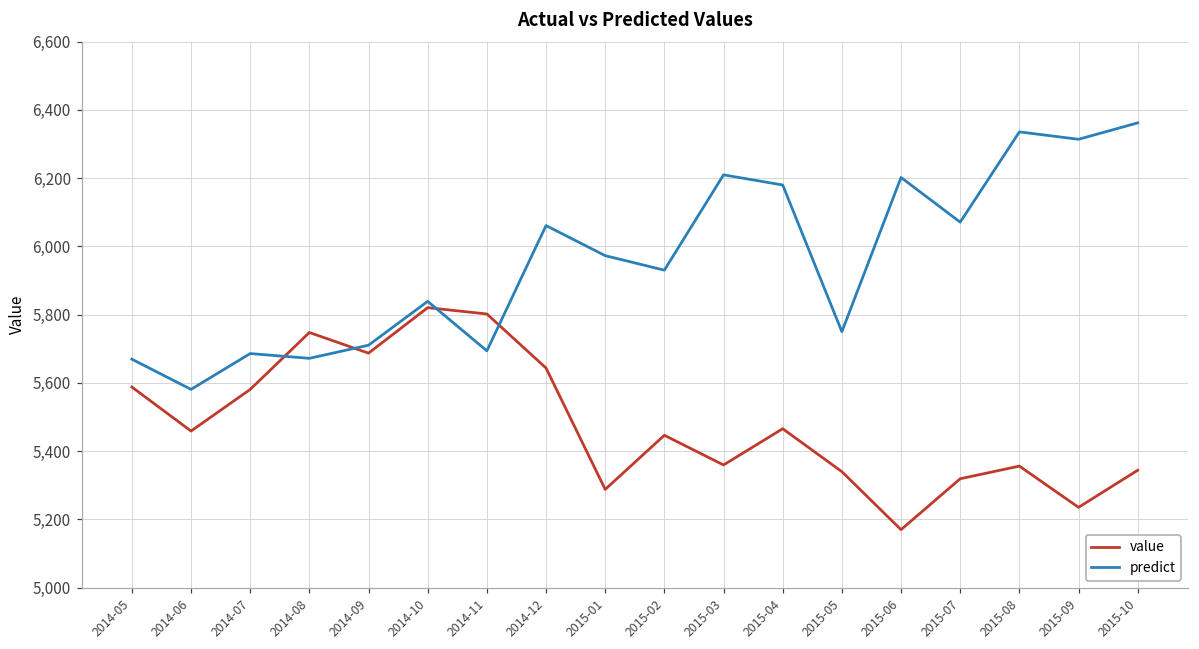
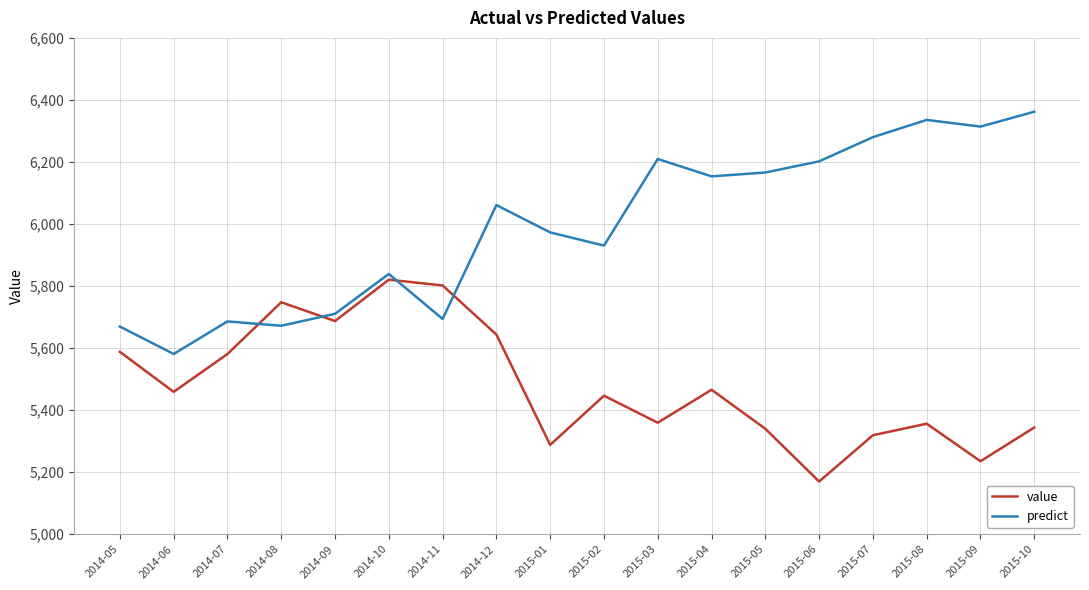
predict, 2015-04: 6,180 -> 6,150
predict, 2015-05: 5,750 -> 6,170
predict, 2015-07: 6,070 -> 6,280
